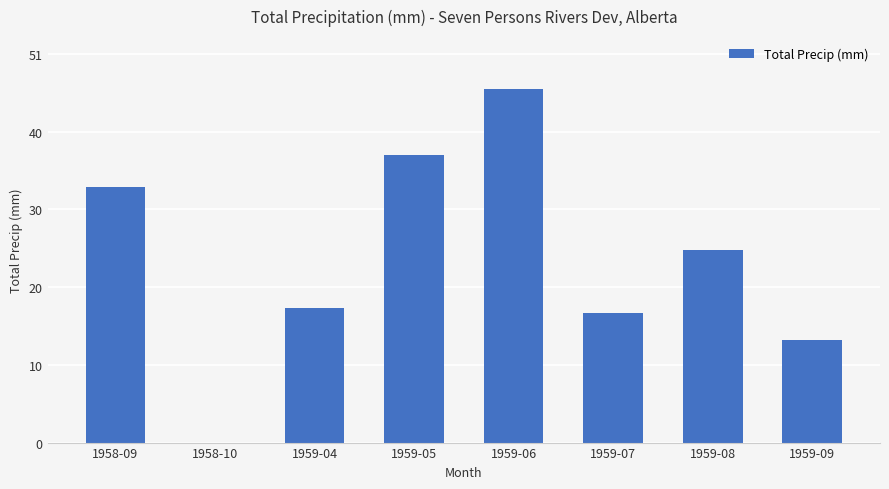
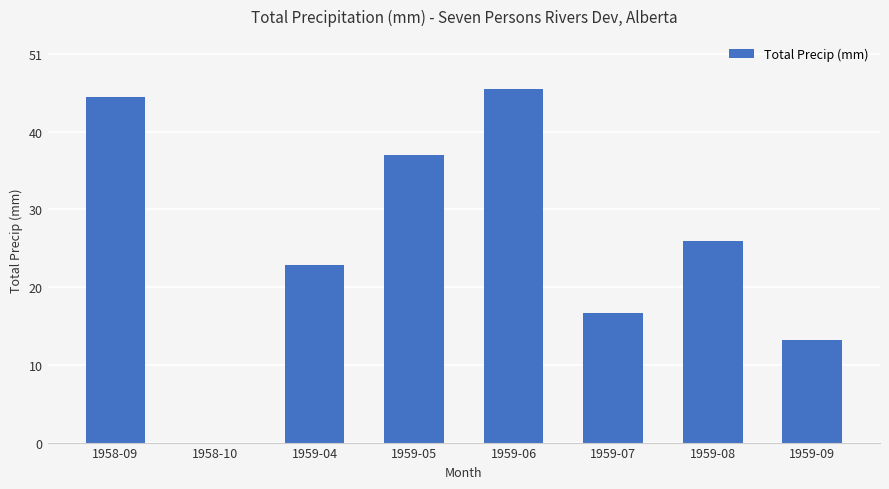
1958-09: 33 -> 45
1959-04: 18 -> 23
1959-08: 25 -> 26
